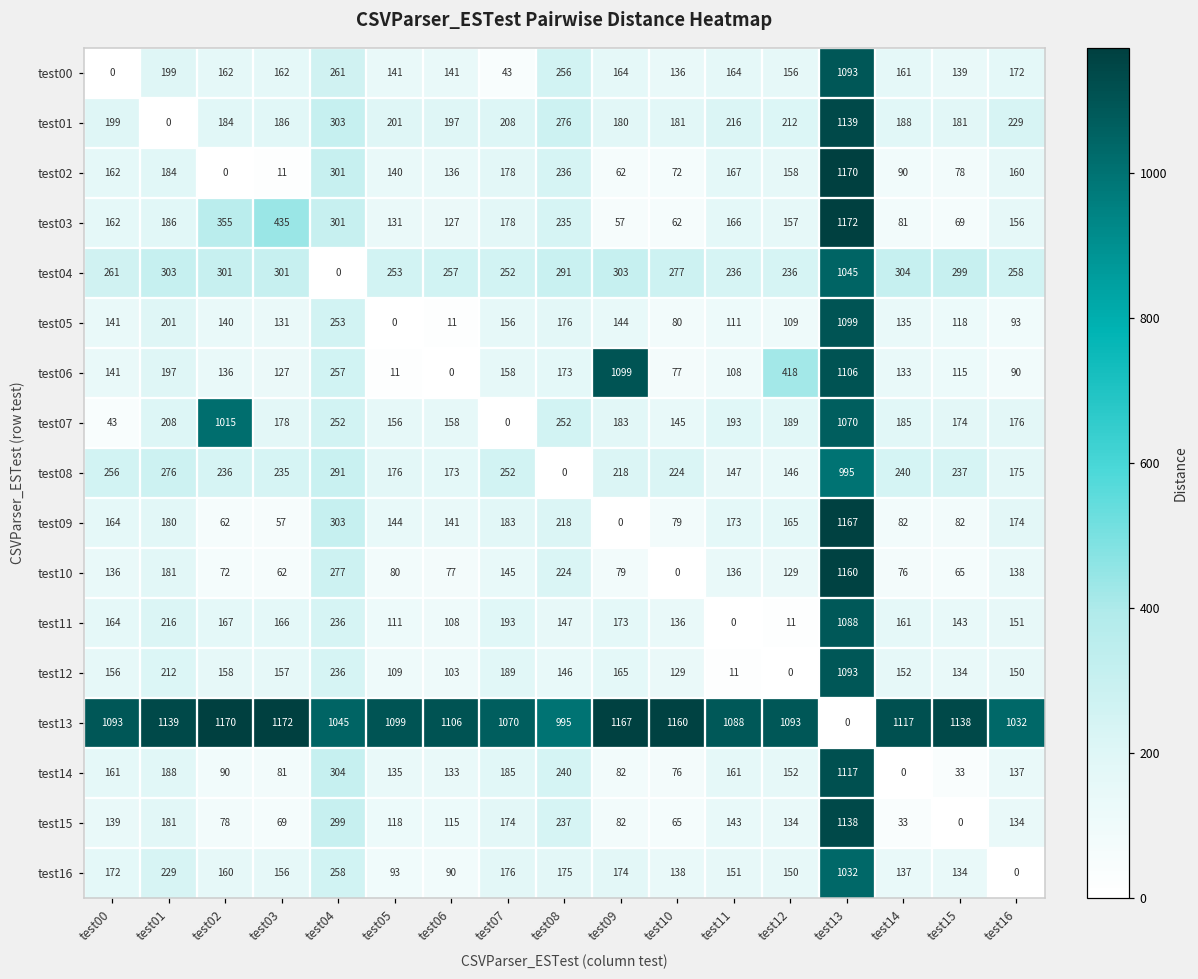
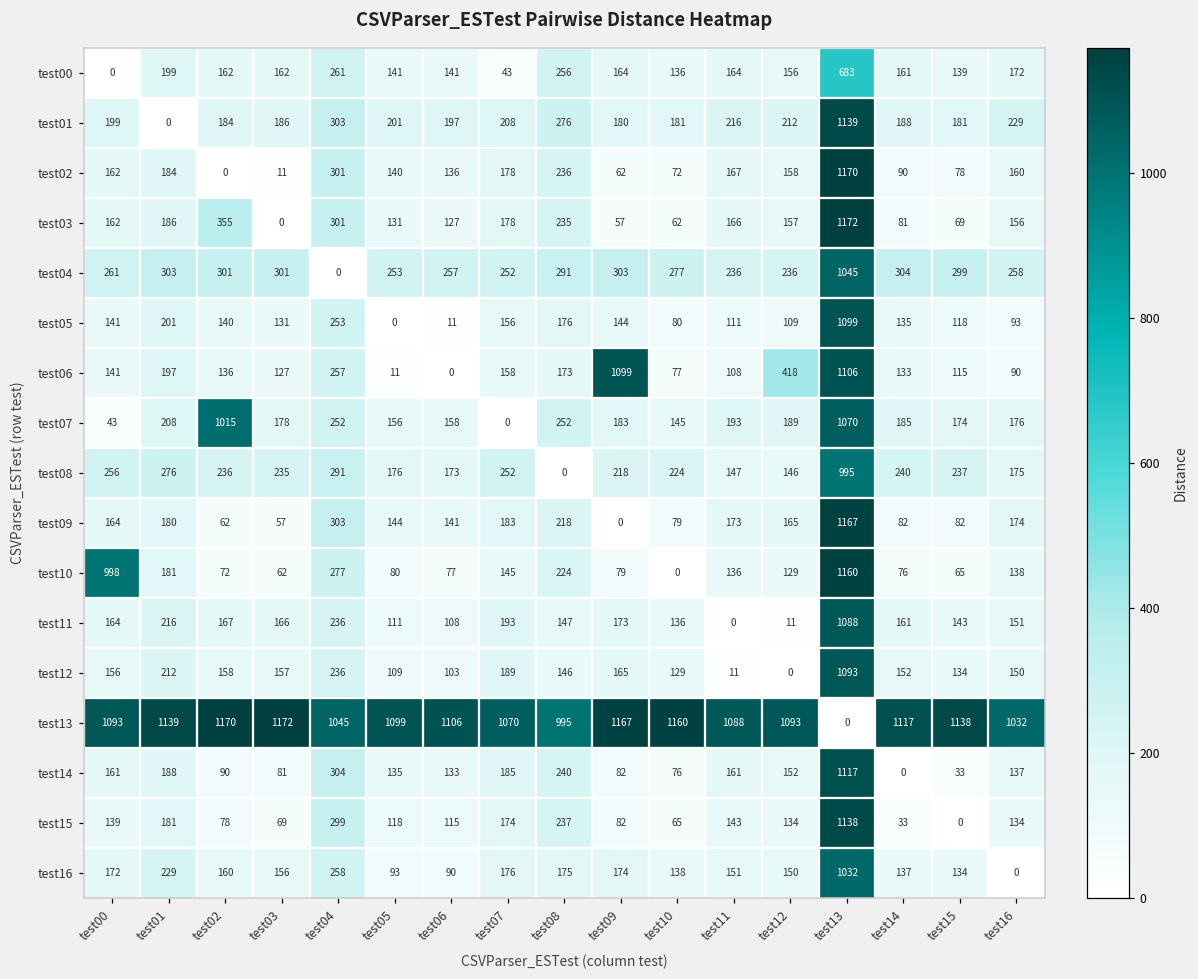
test00, test13: 1093 -> 683
test03, test03: 435 -> 0
test10, test00: 136 -> 998
